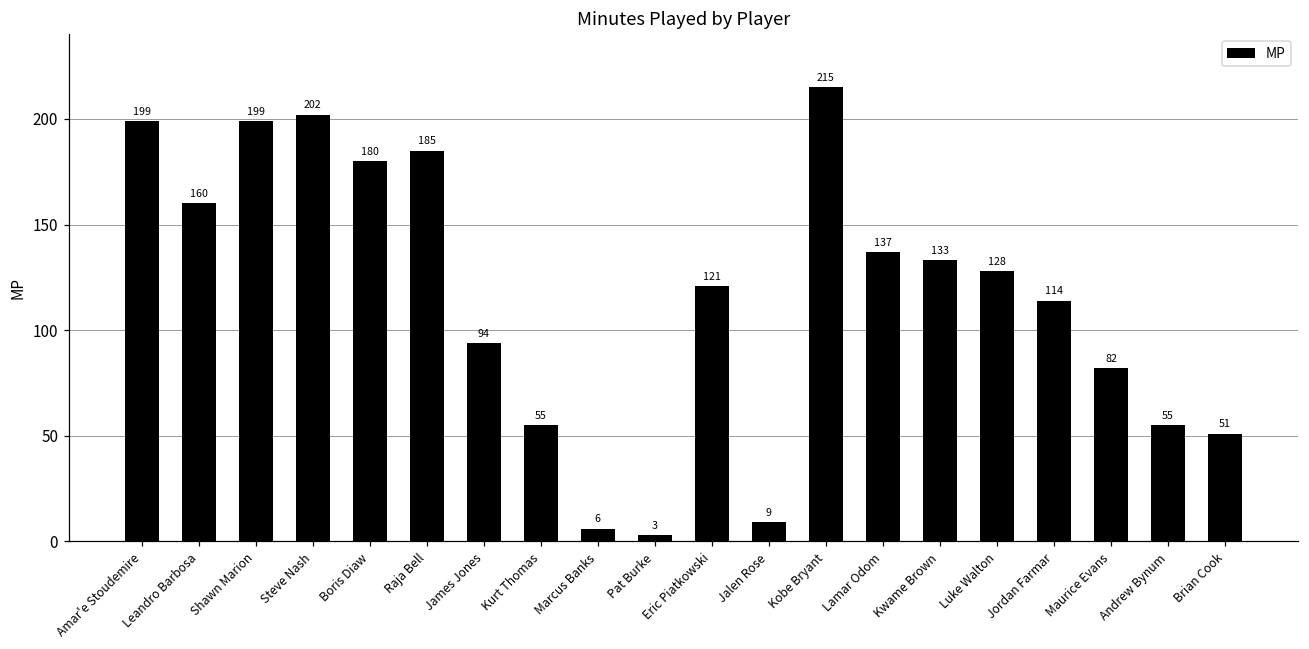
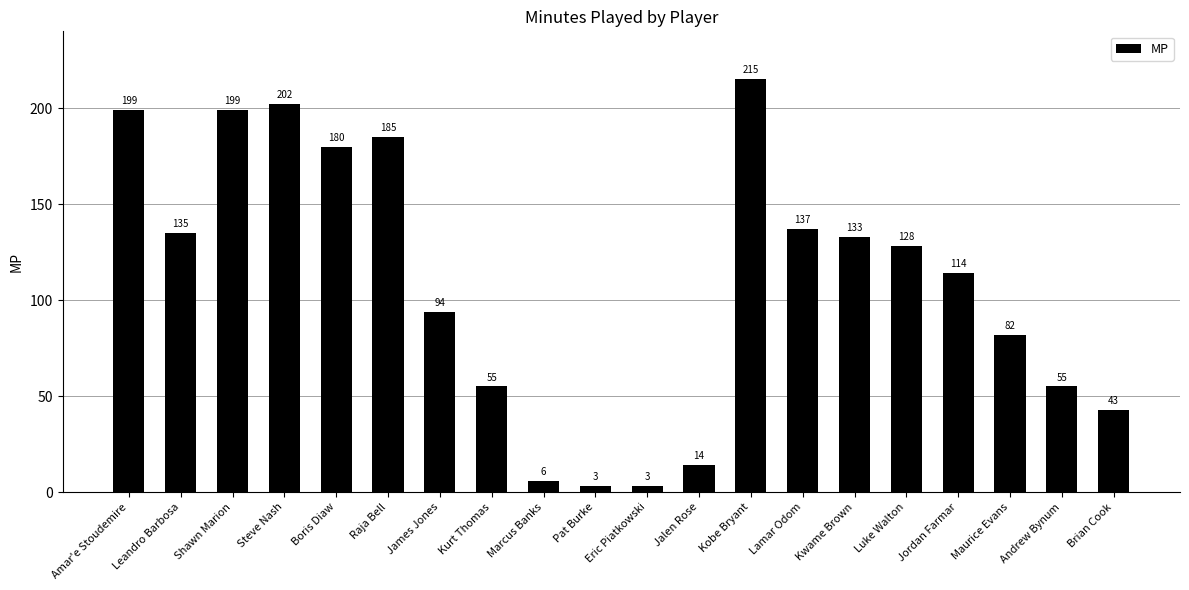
Leandro Barbosa: 160 -> 135
Eric Piatkowski: 121 -> 3
Jalen Rose: 9 -> 14
Brian Cook: 51 -> 43
